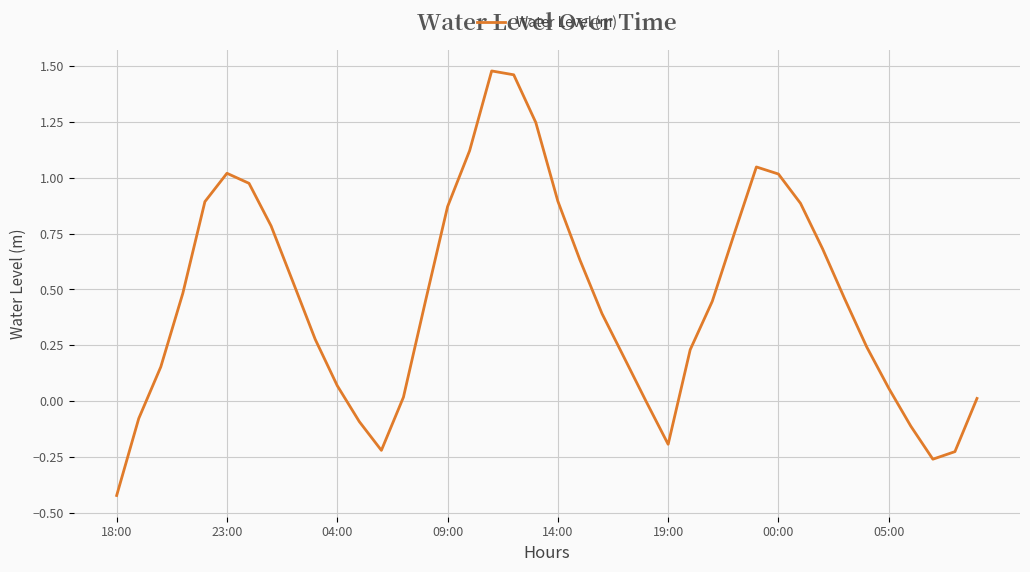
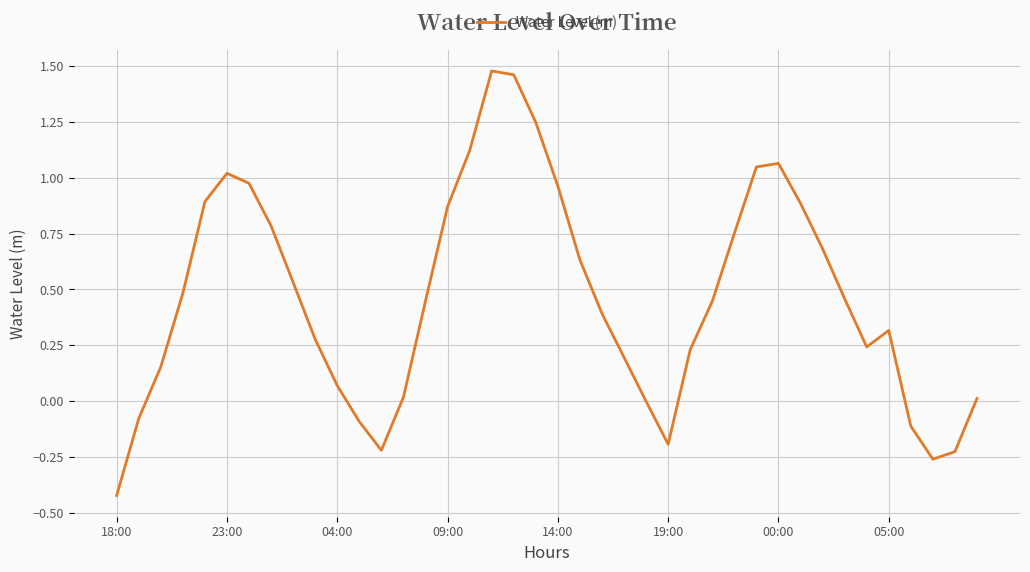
14:00: 0.90 -> 0.96
00:00: 1.02 -> 1.06
05:00: 0.06 -> 0.32
